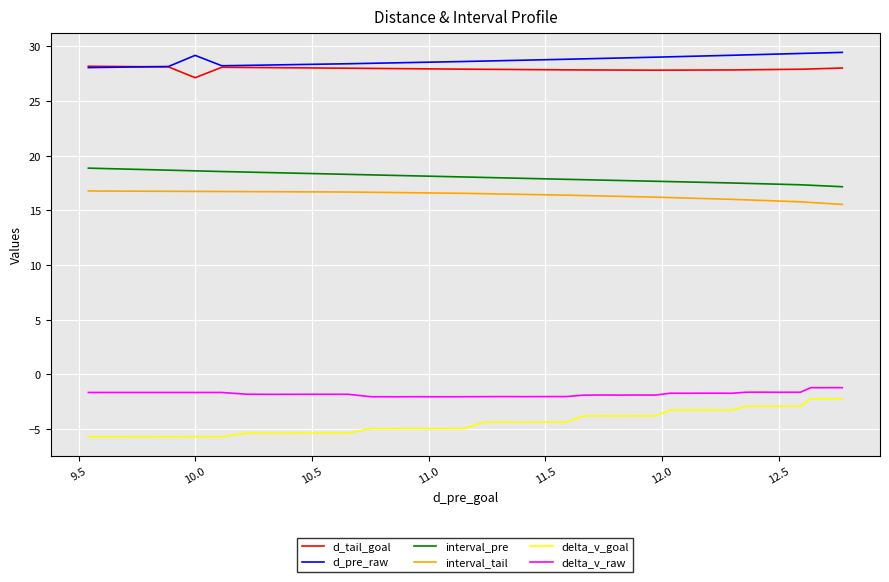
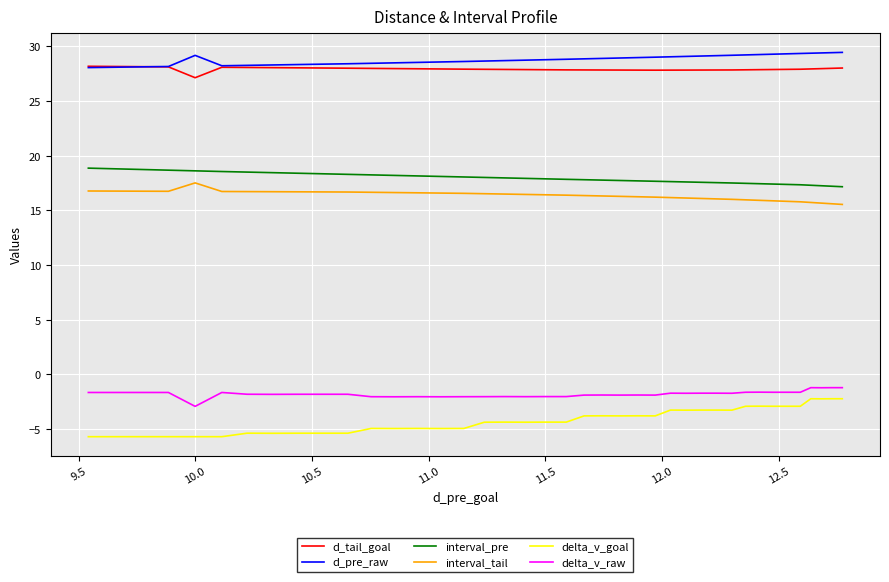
interval_tail, 10.0: 16.7 -> 17.5
delta_v_raw, 10.0: -1.7 -> -2.9
